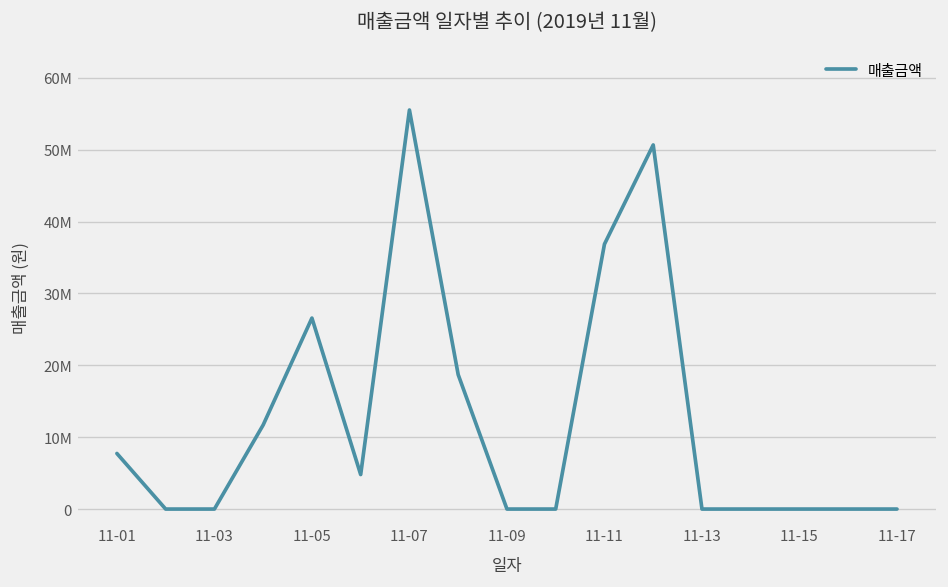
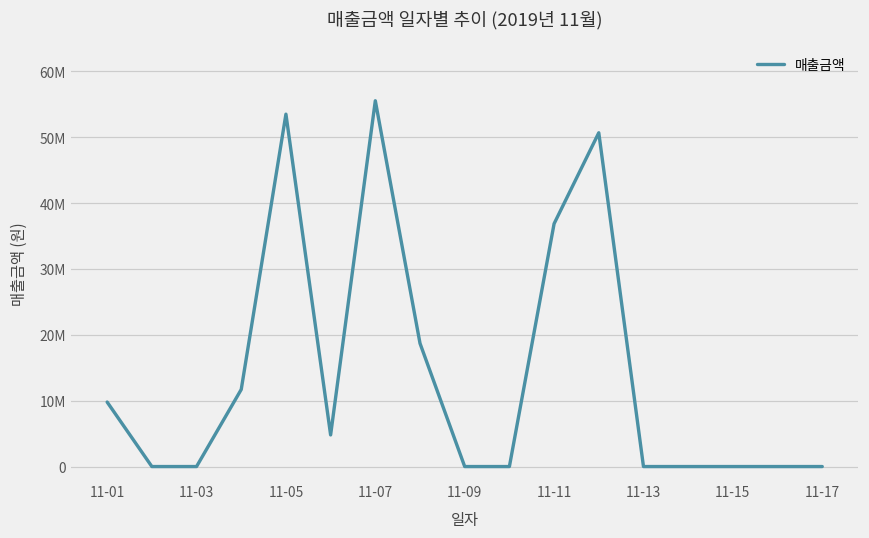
11-01: 8000000 -> 10000000
11-05: 27000000 -> 53000000
